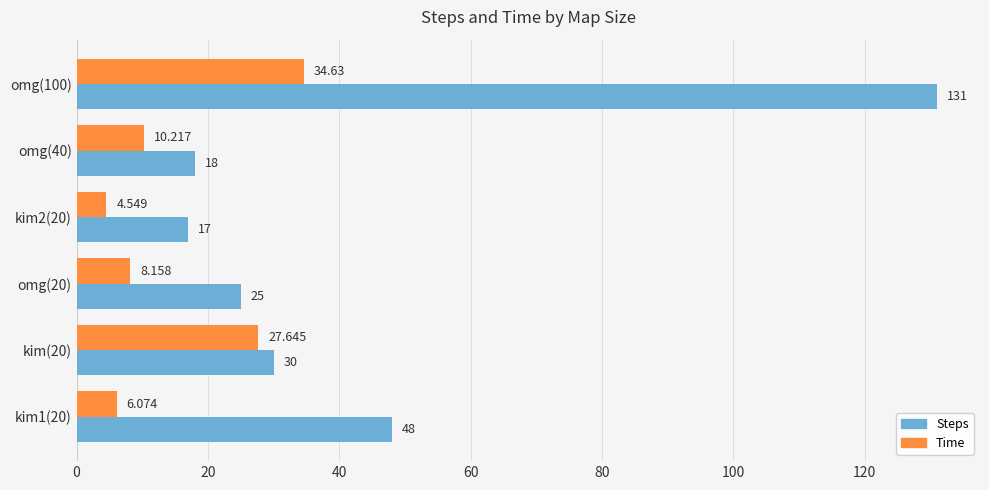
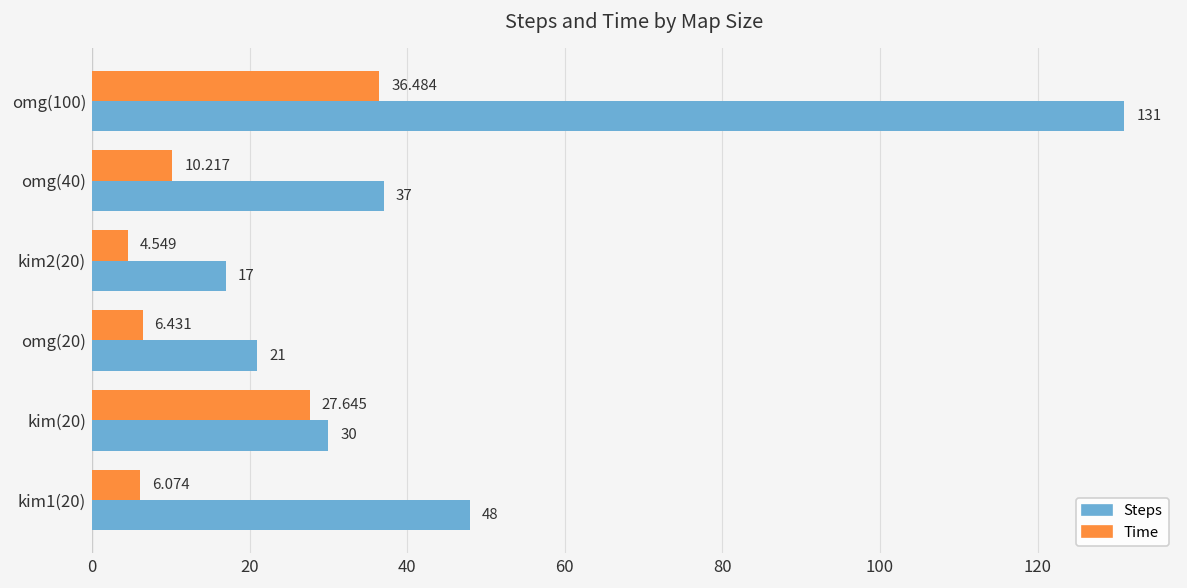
Time, omg(100): 34.63 -> 36.484
Steps, omg(40): 18 -> 37
Time, omg(20): 8.158 -> 6.431
Steps, omg(20): 25 -> 21
